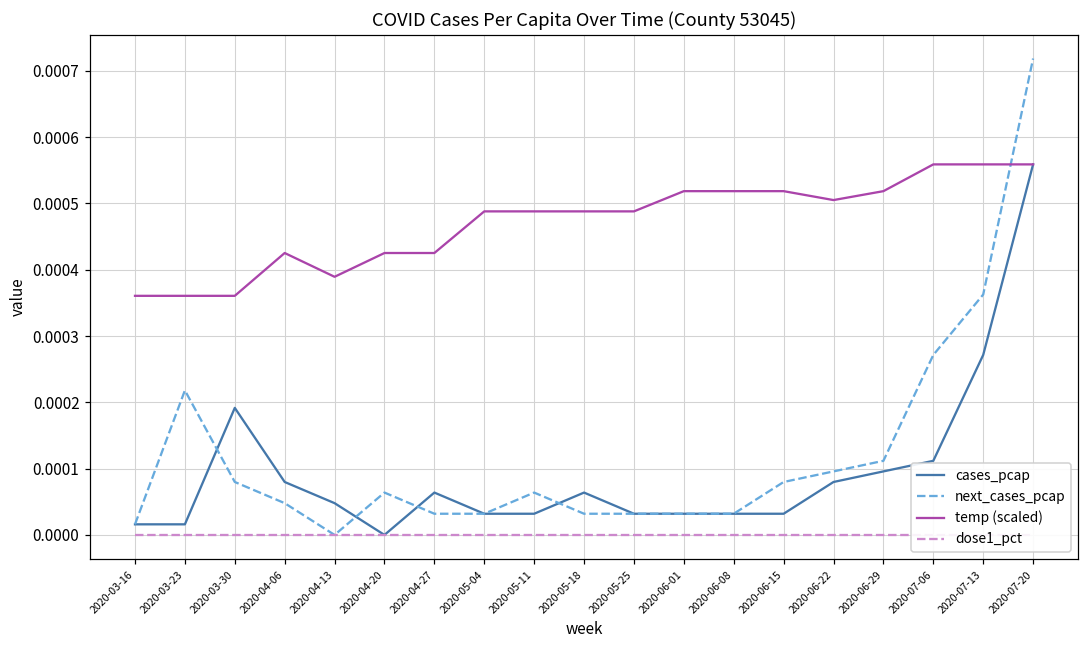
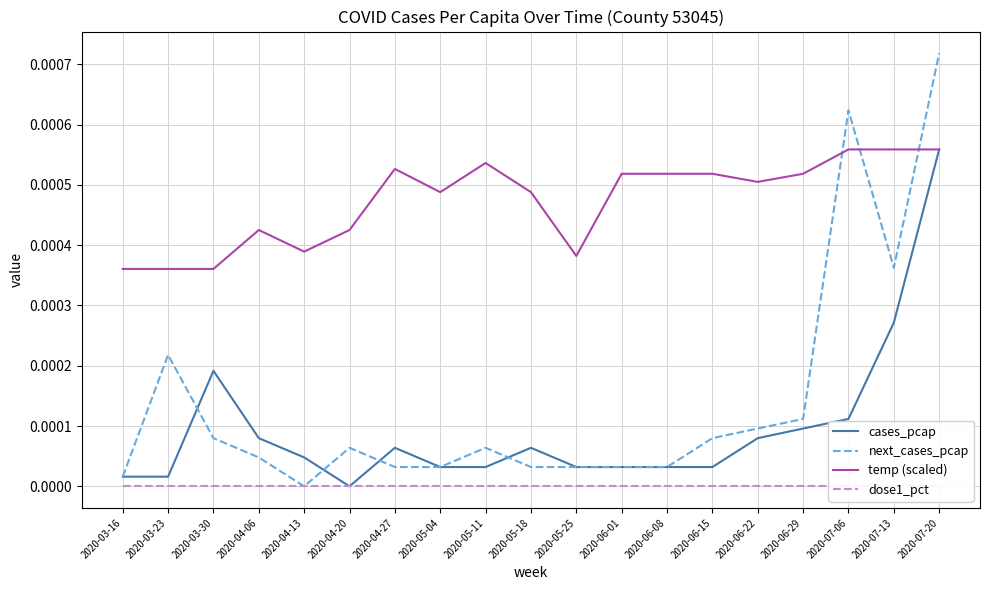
temp (scaled), 2020-04-27: 0.00043 -> 0.00053
temp (scaled), 2020-05-11: 0.00049 -> 0.00054
temp (scaled), 2020-05-25: 0.00049 -> 0.00038
next_cases_pcap, 2020-07-06: 0.00027 -> 0.00062
